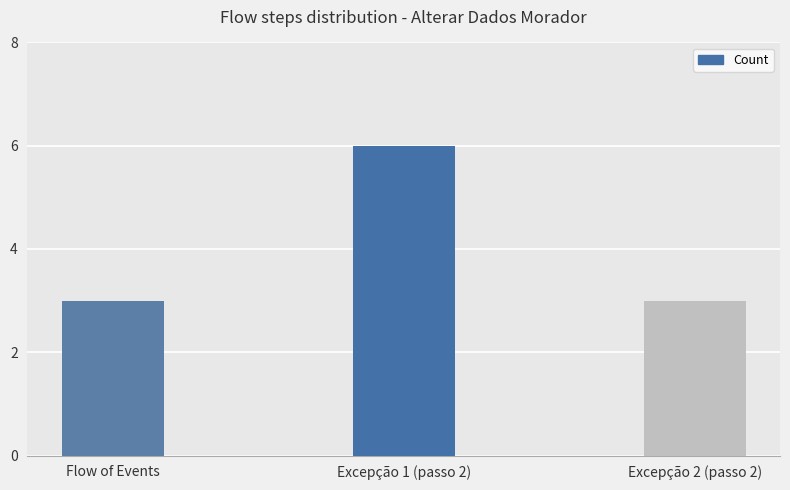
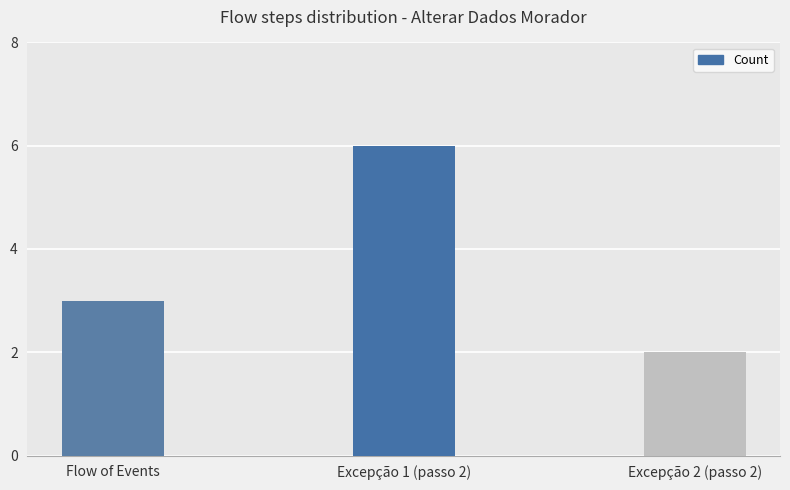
Excepção 2 (passo 2): 3 -> 2
